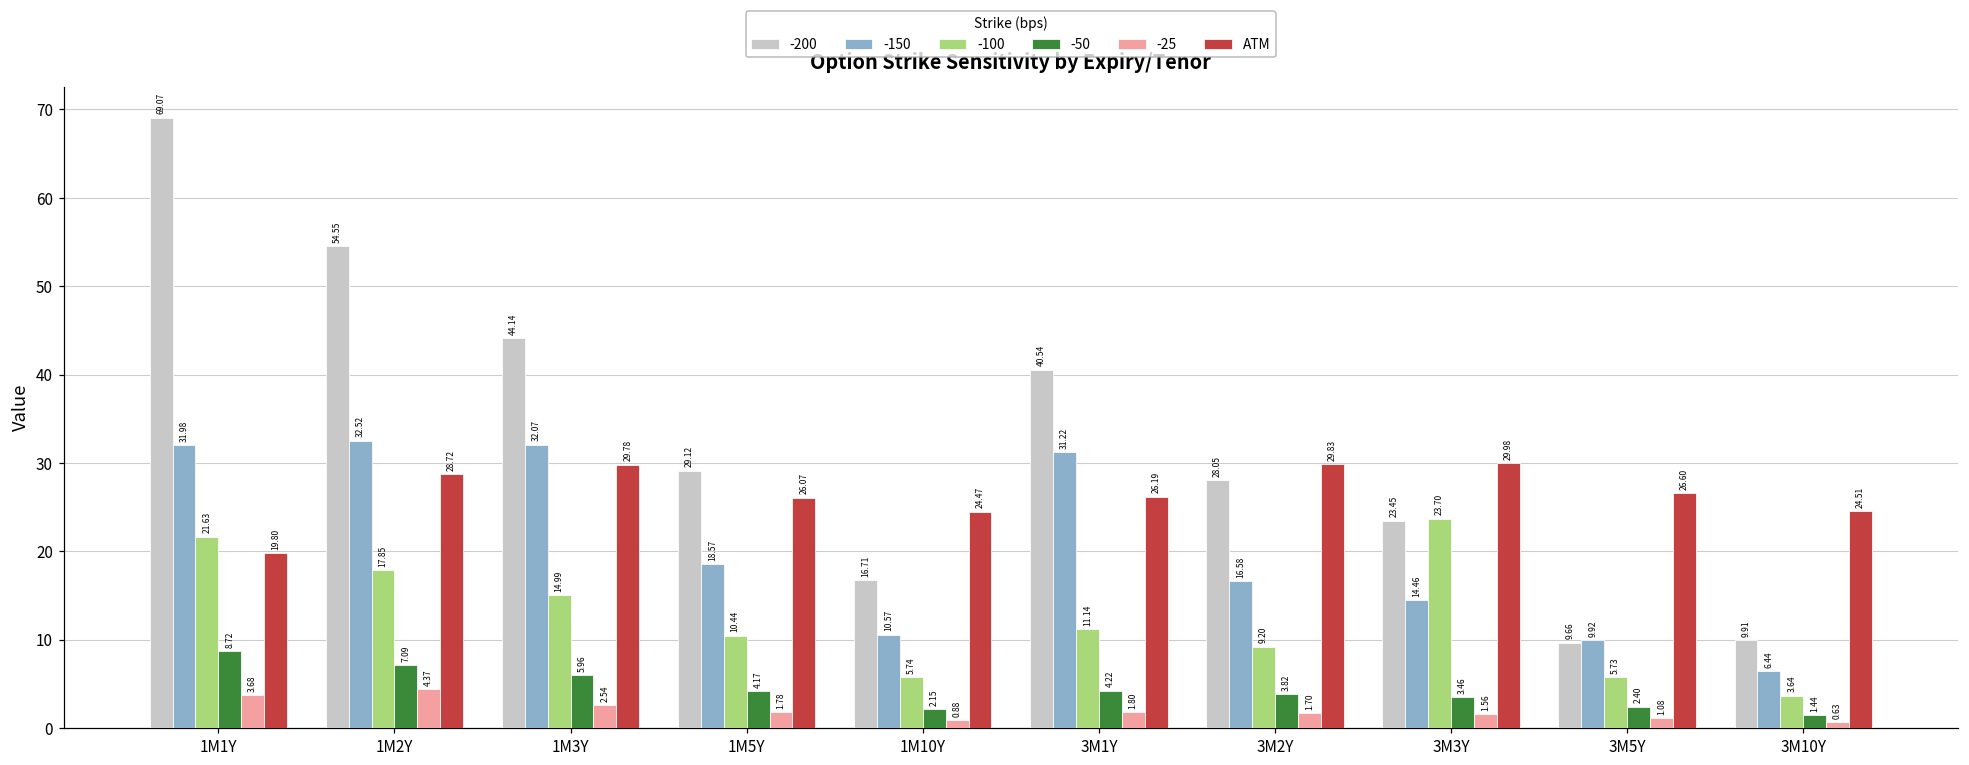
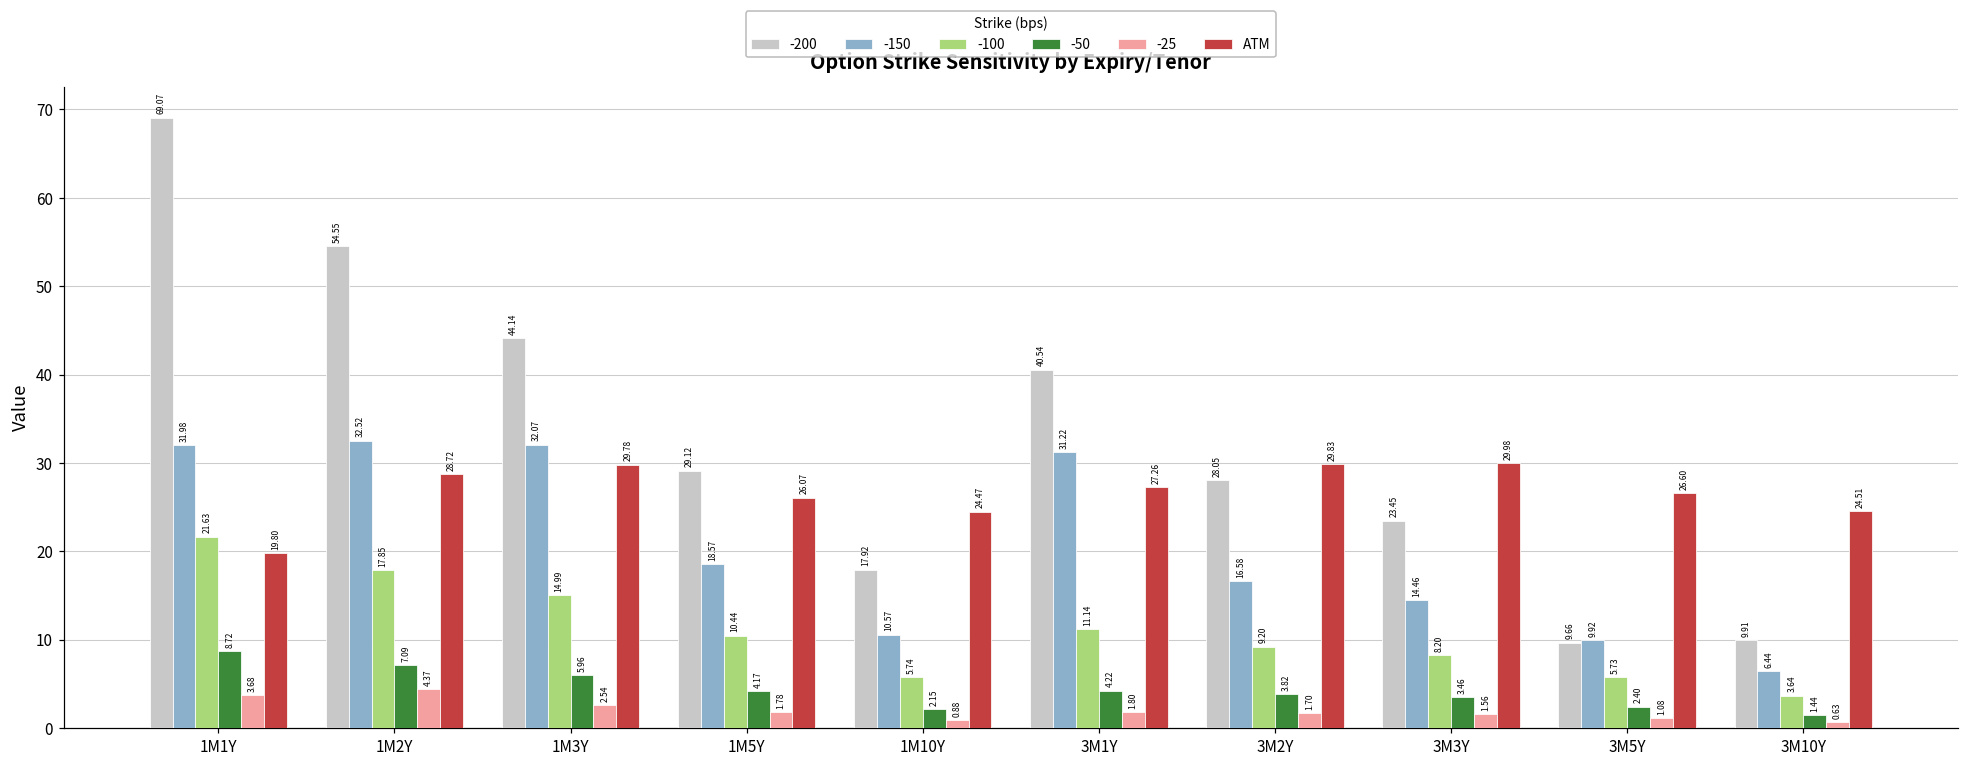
-200, 1M10Y: 16.71 -> 17.92
ATM, 3M1Y: 26.19 -> 27.26
-100, 3M3Y: 23.70 -> 8.20
